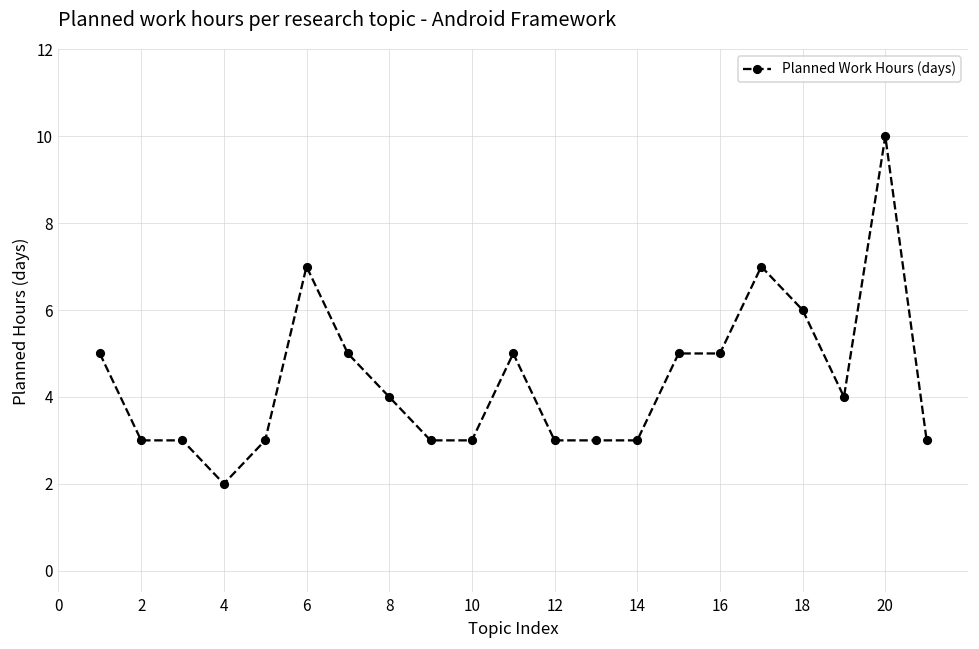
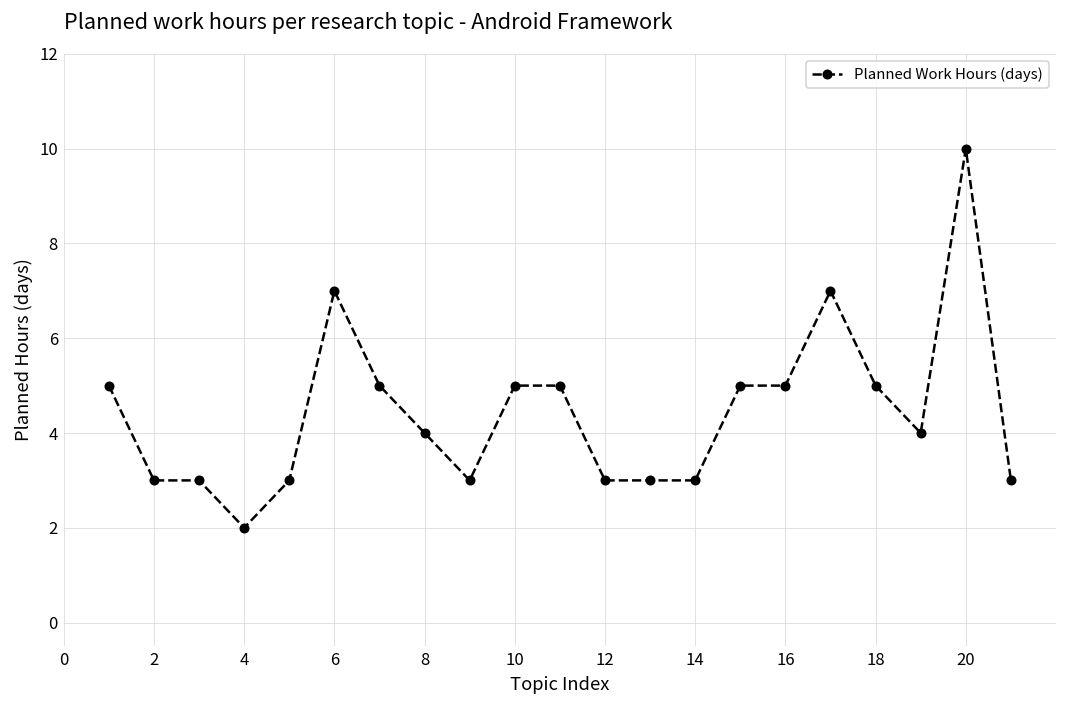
10: 3 -> 5
18: 6 -> 5
